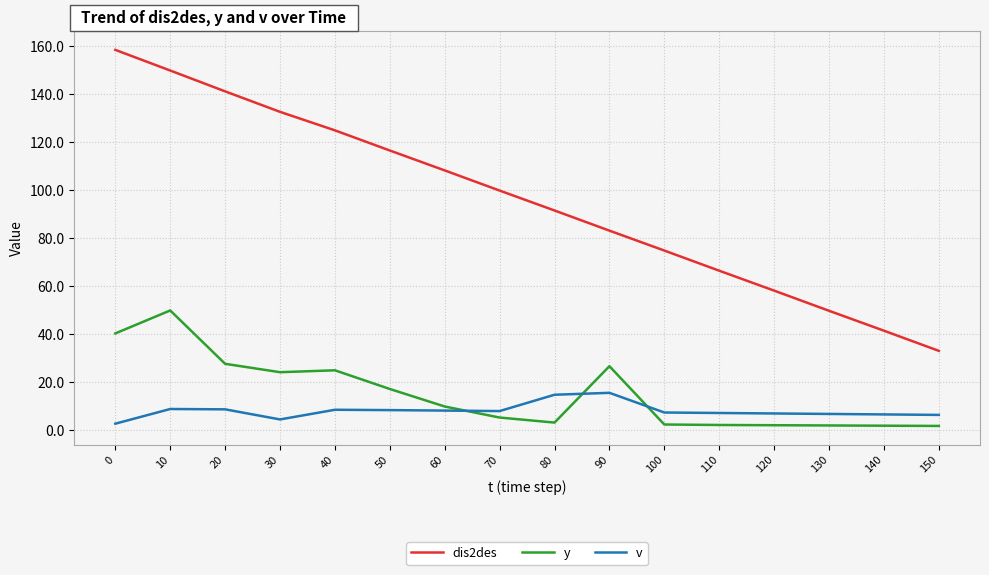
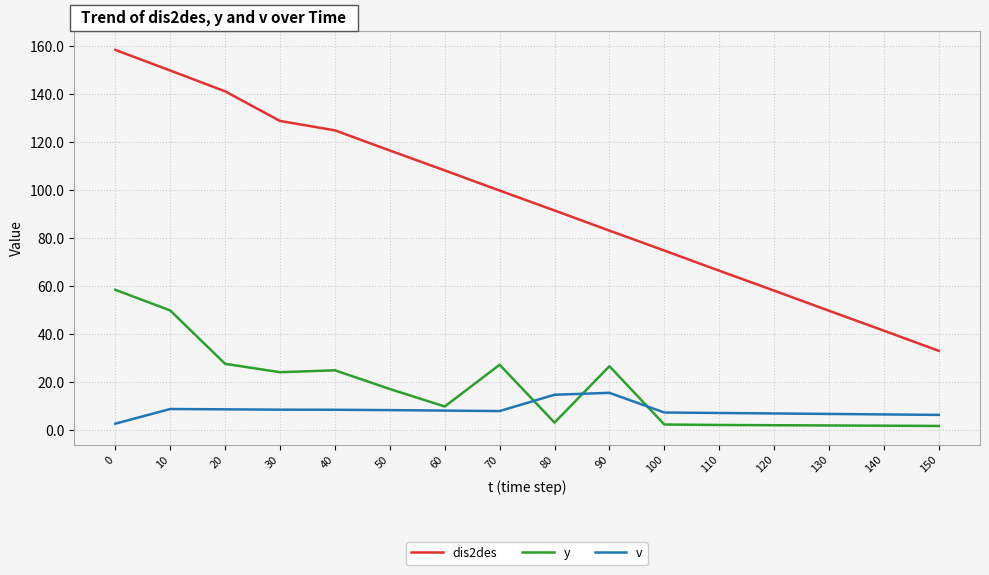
y, 0: 40 -> 58
dis2des, 30: 133 -> 129
v, 30: 4 -> 8
y, 70: 5 -> 27
